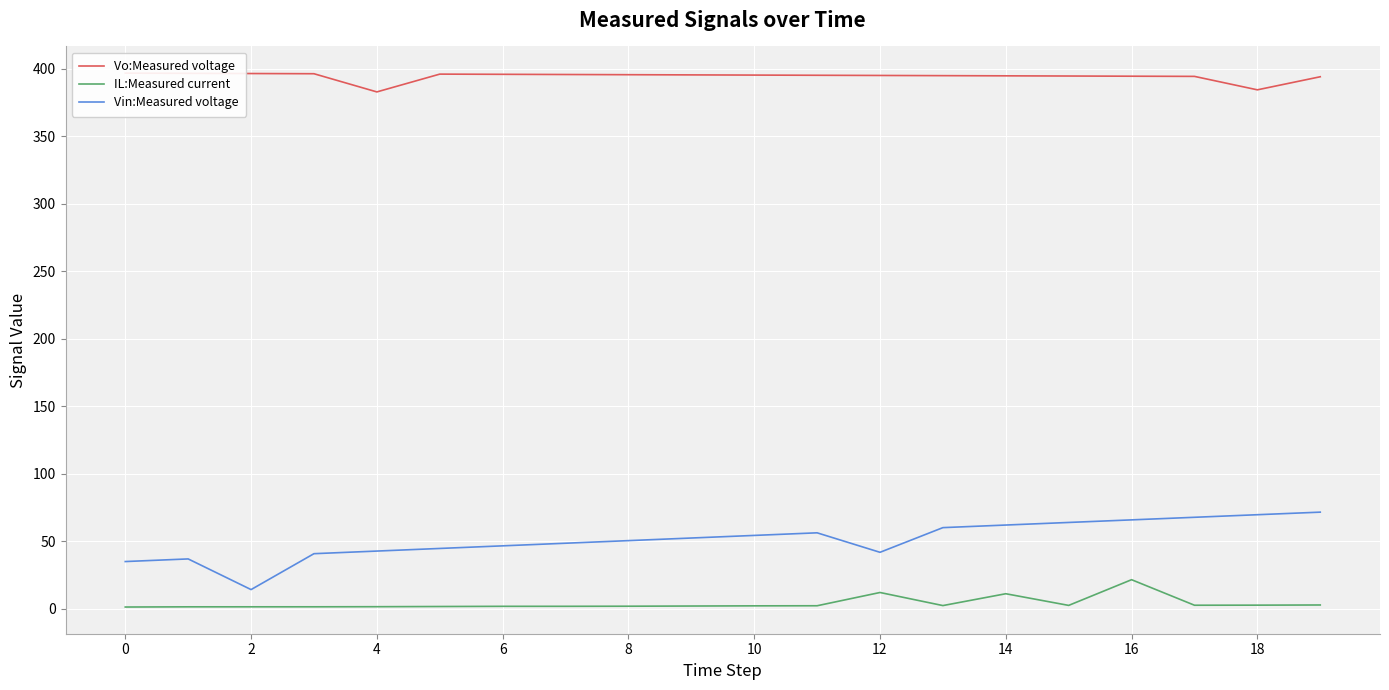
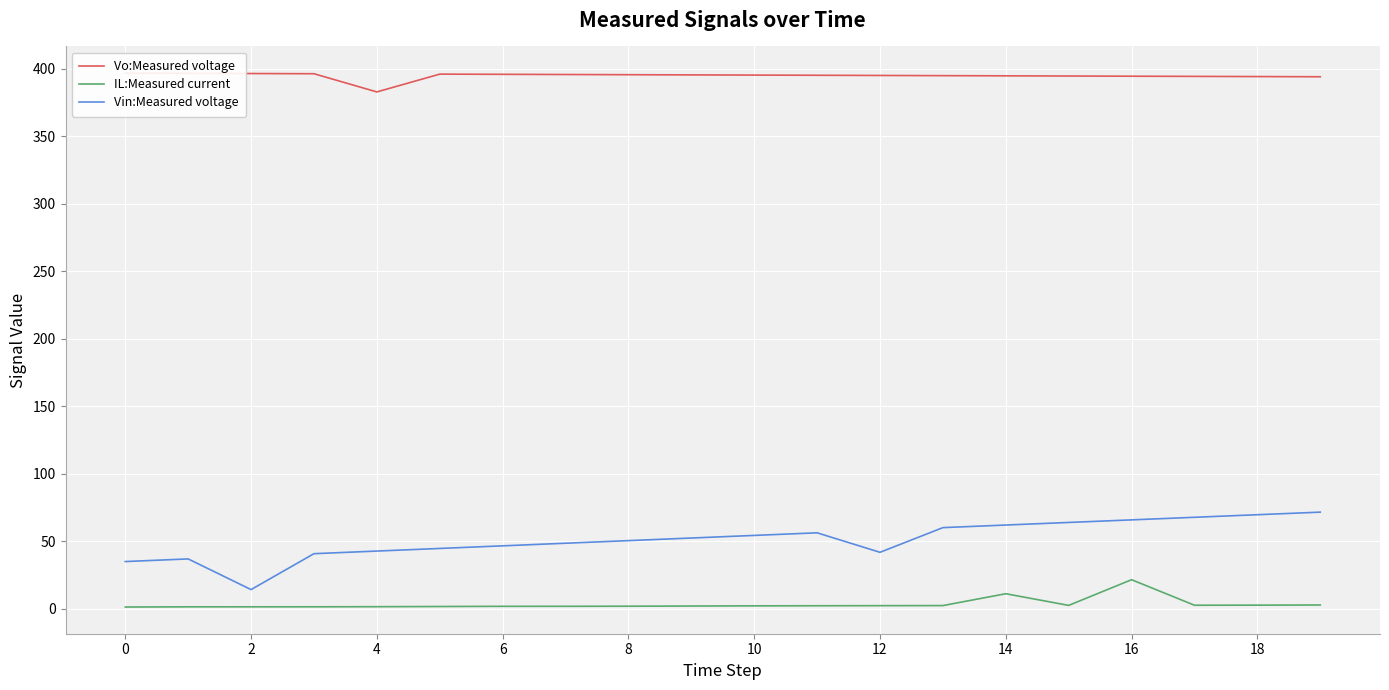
IL:Measured current, 12: 12 -> 2
Vo:Measured voltage, 18: 384 -> 394
